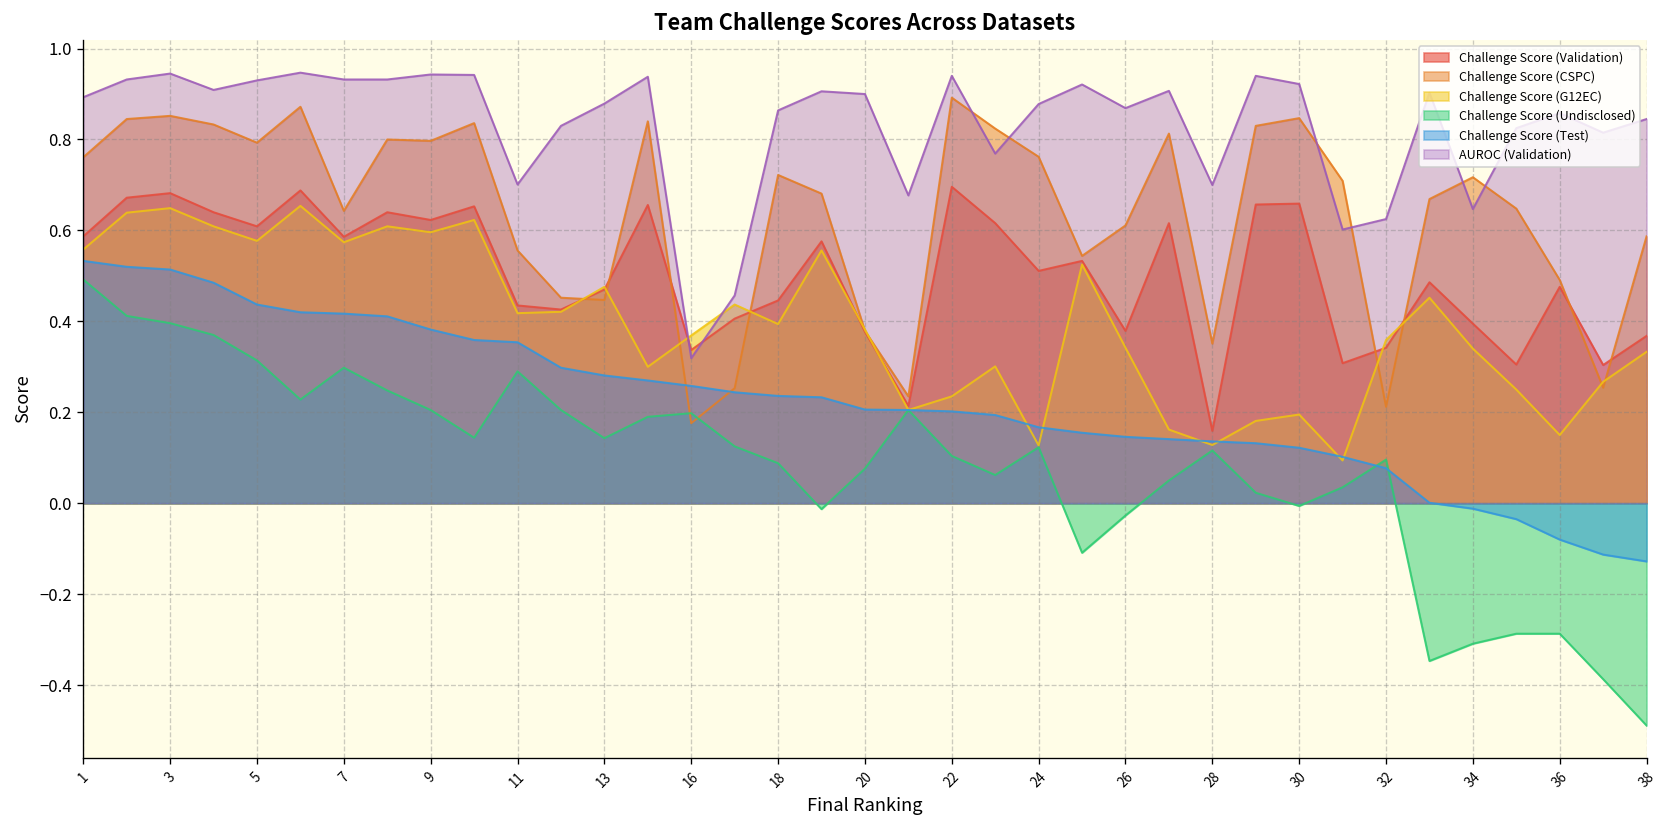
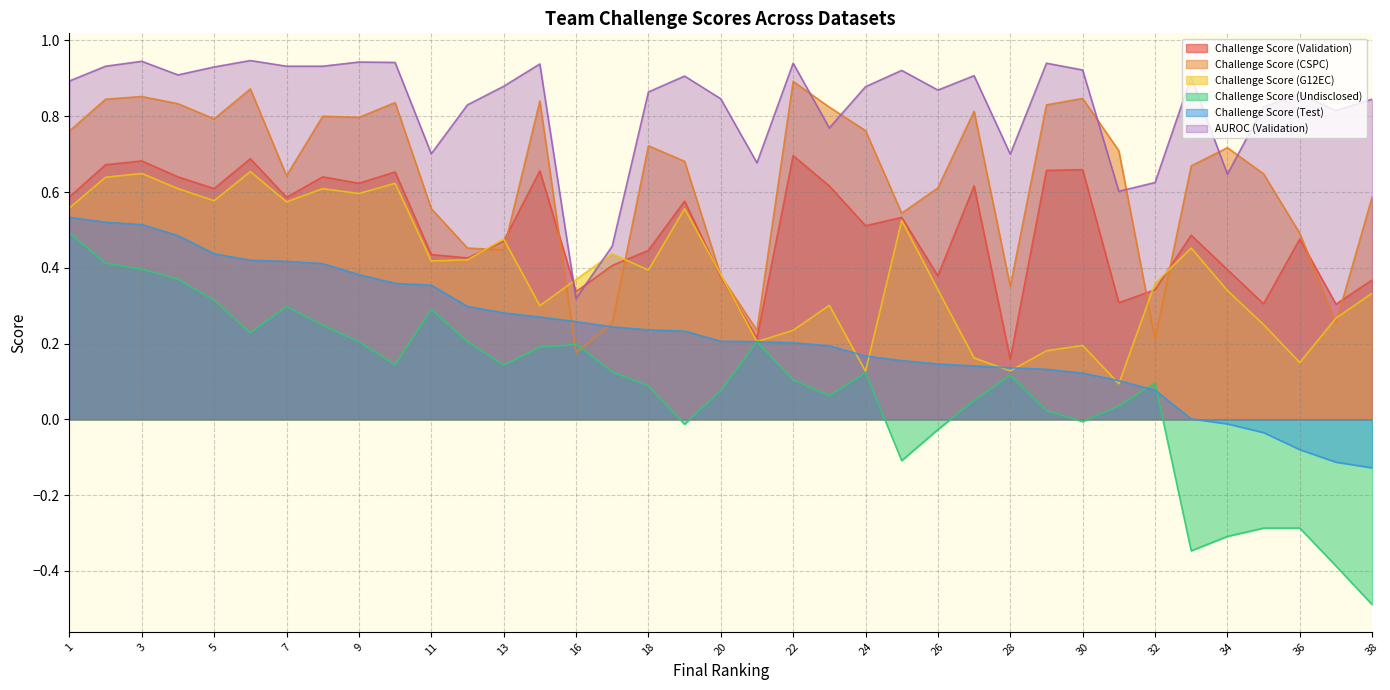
AUROC (Validation), 20: 0.90 -> 0.85
